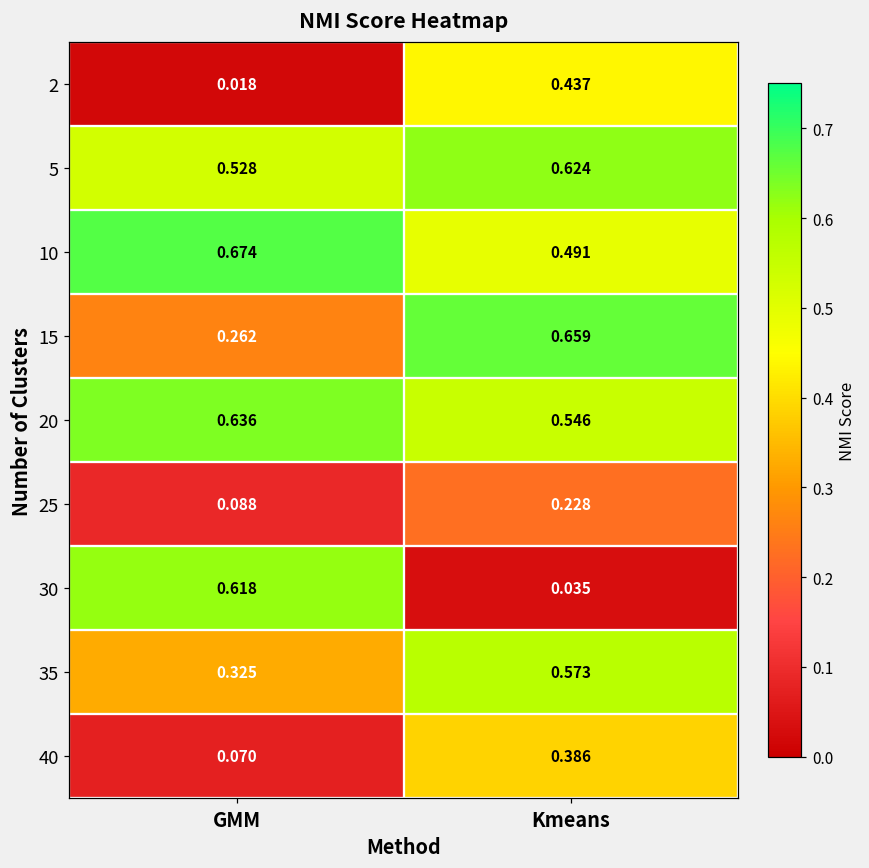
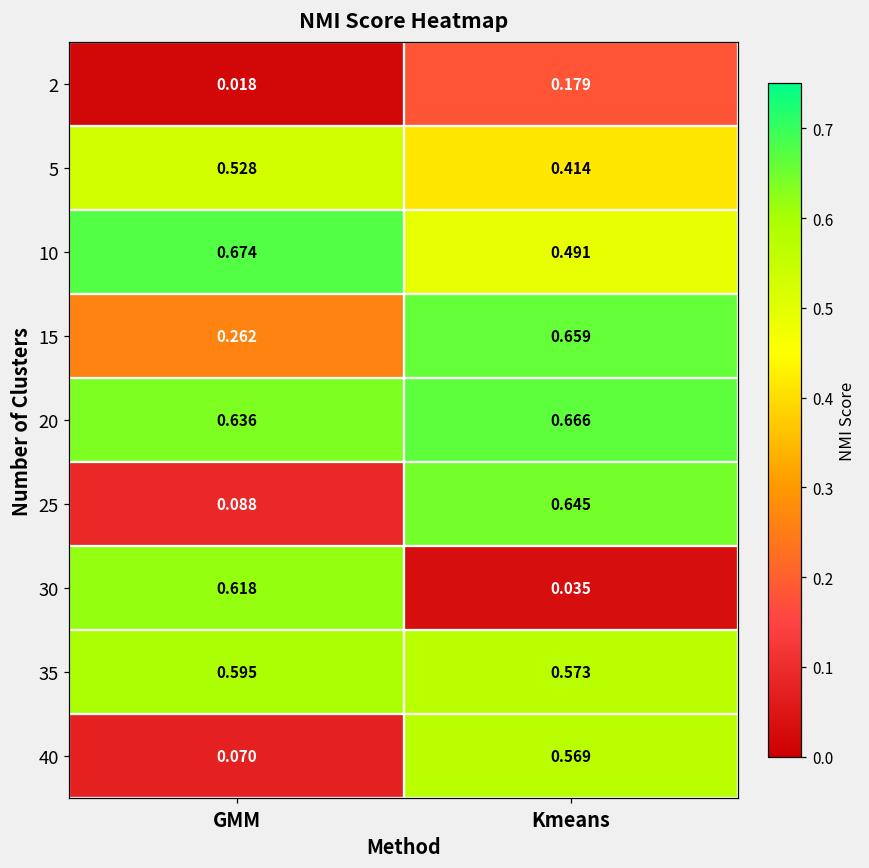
2, Kmeans: 0.437 -> 0.179
5, Kmeans: 0.624 -> 0.414
20, Kmeans: 0.546 -> 0.666
25, Kmeans: 0.228 -> 0.645
35, GMM: 0.325 -> 0.595
40, Kmeans: 0.386 -> 0.569
